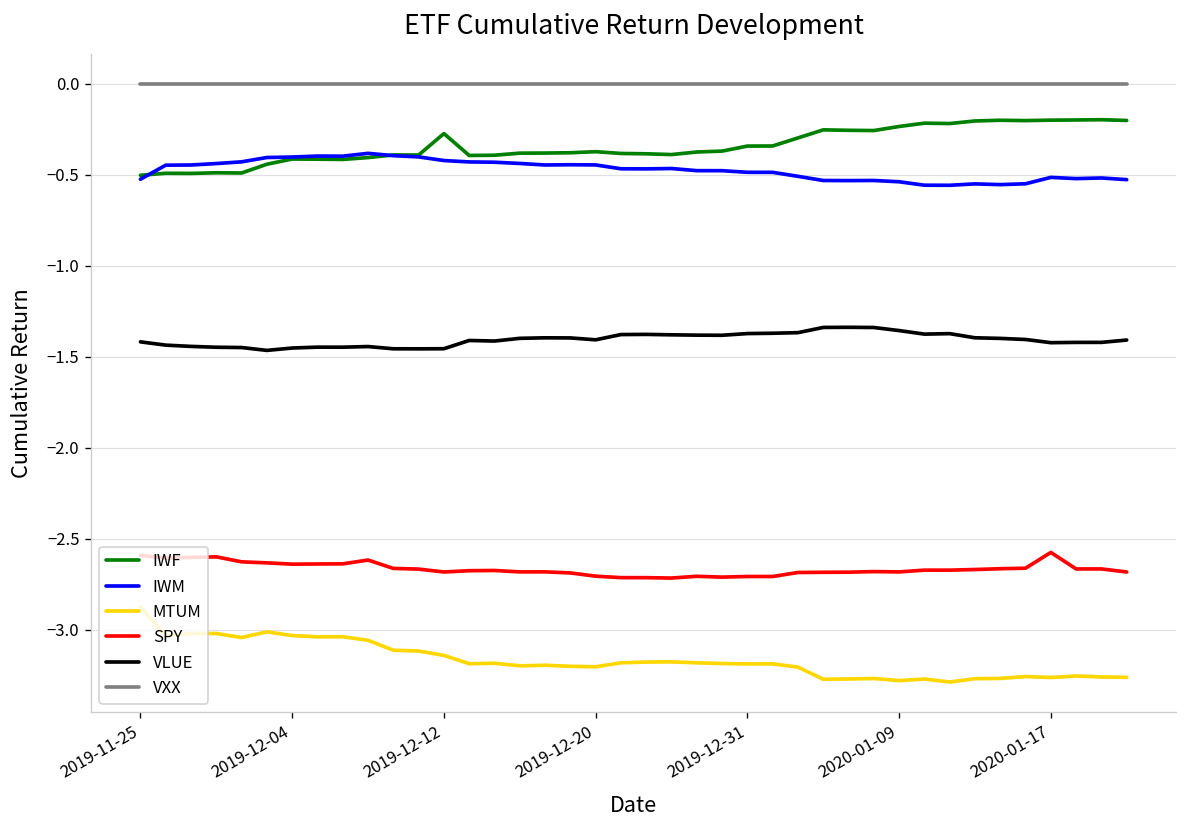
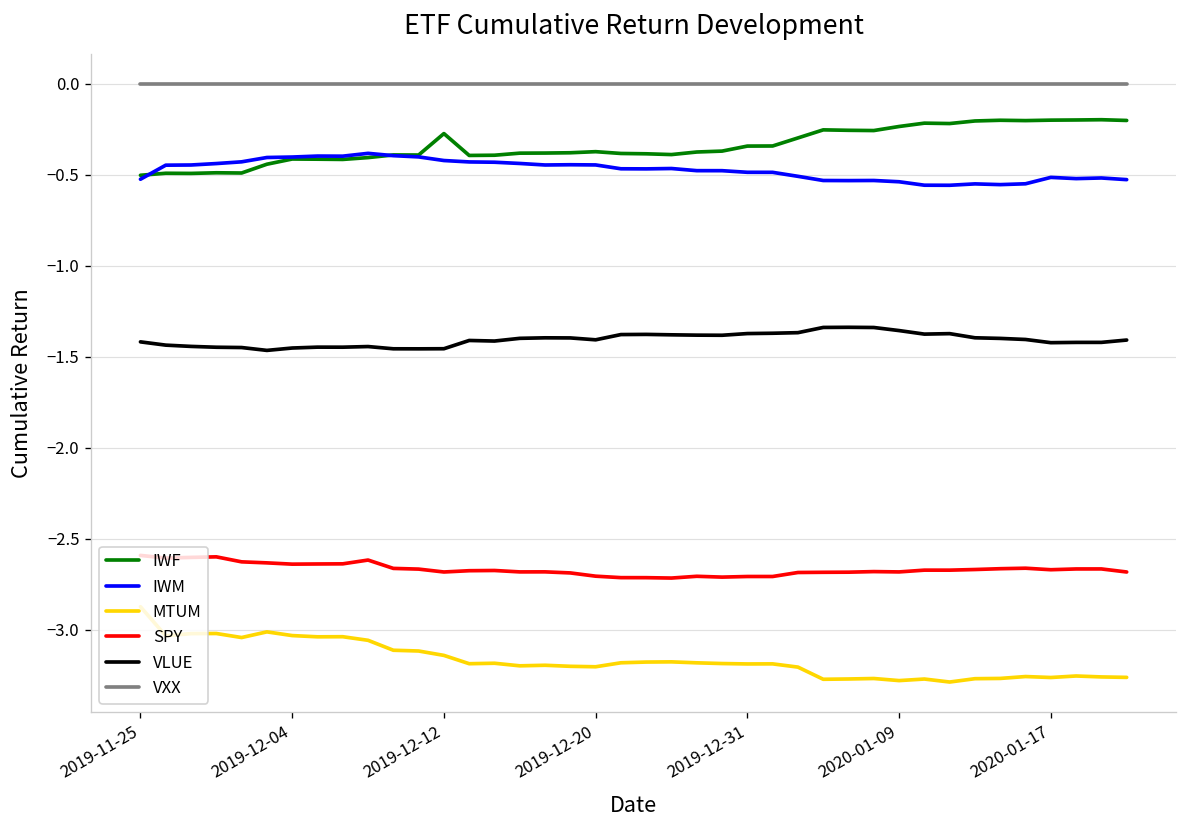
SPY, 2020-01-17: -2.58 -> -2.67
